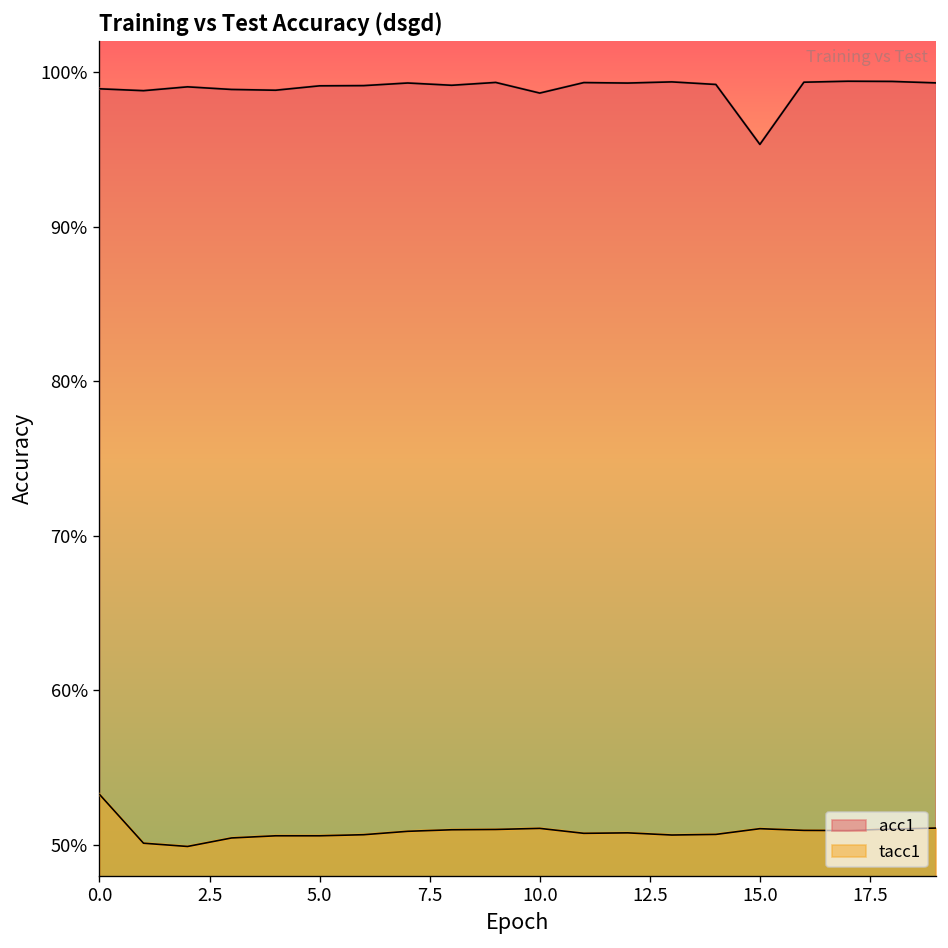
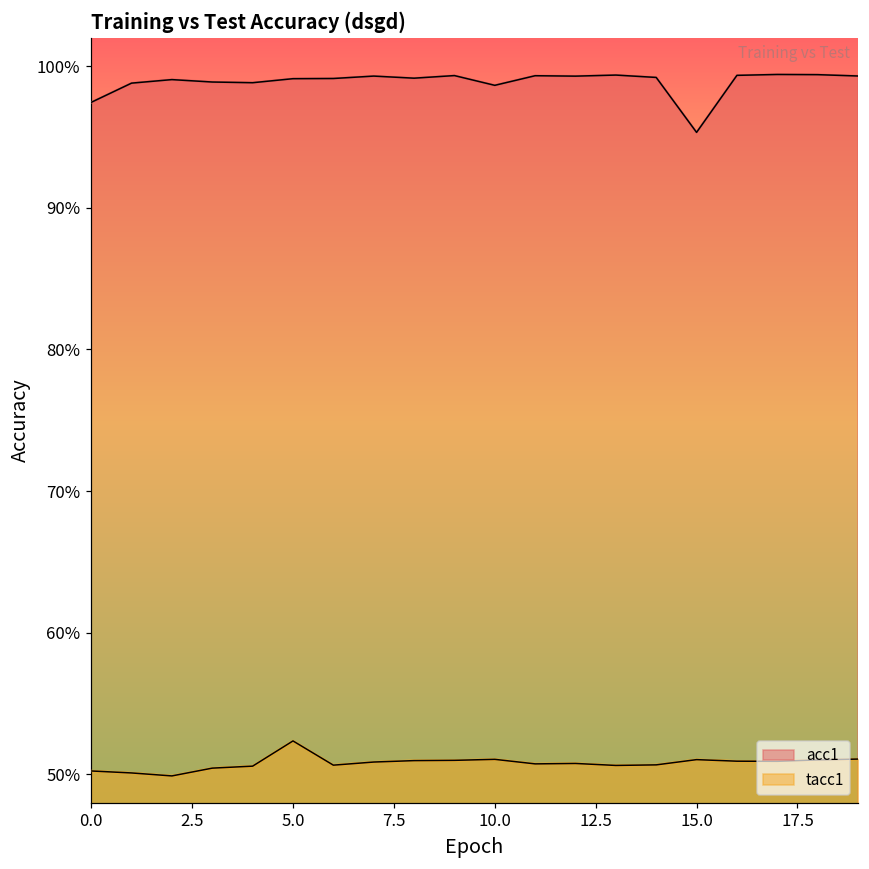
acc1, 0.0: 98.9% -> 97.4%
tacc1, 0.0: 53.3% -> 50.2%
tacc1, 5.0: 50.6% -> 52.4%
